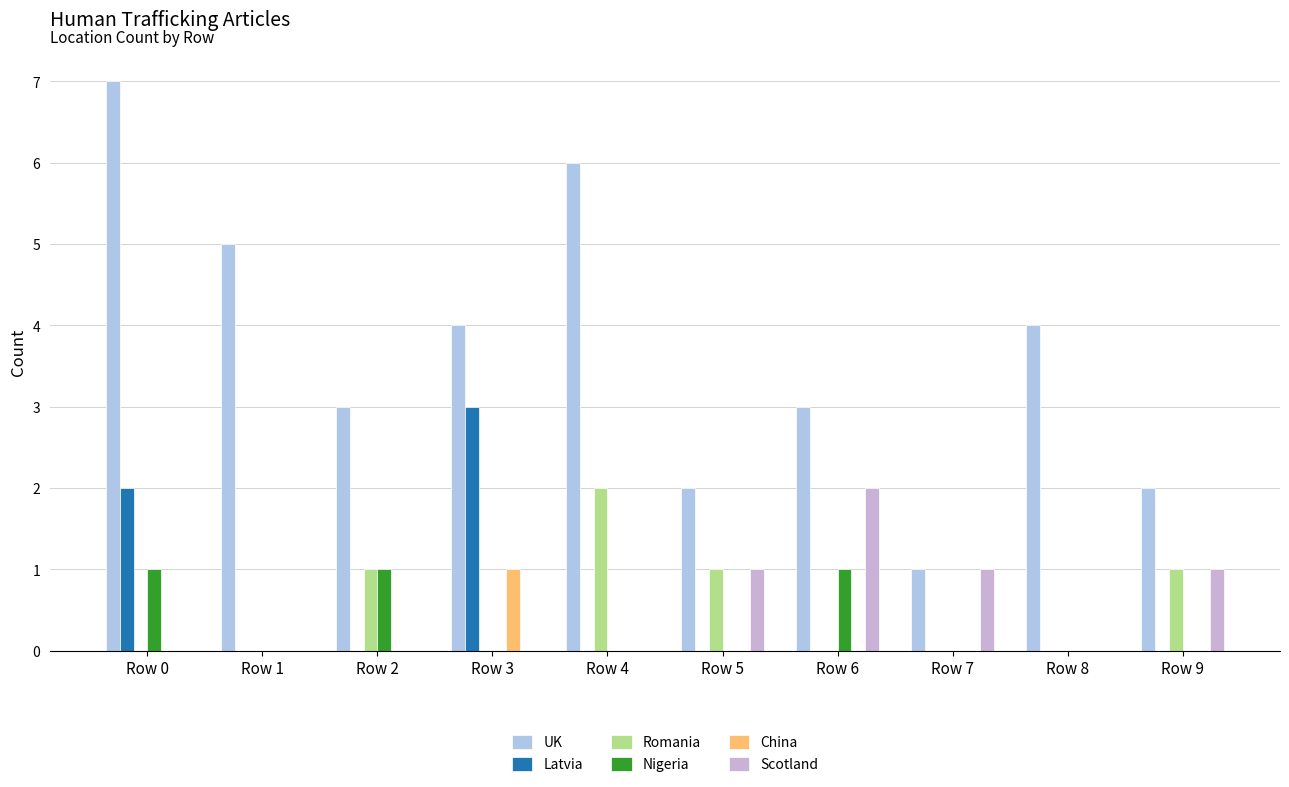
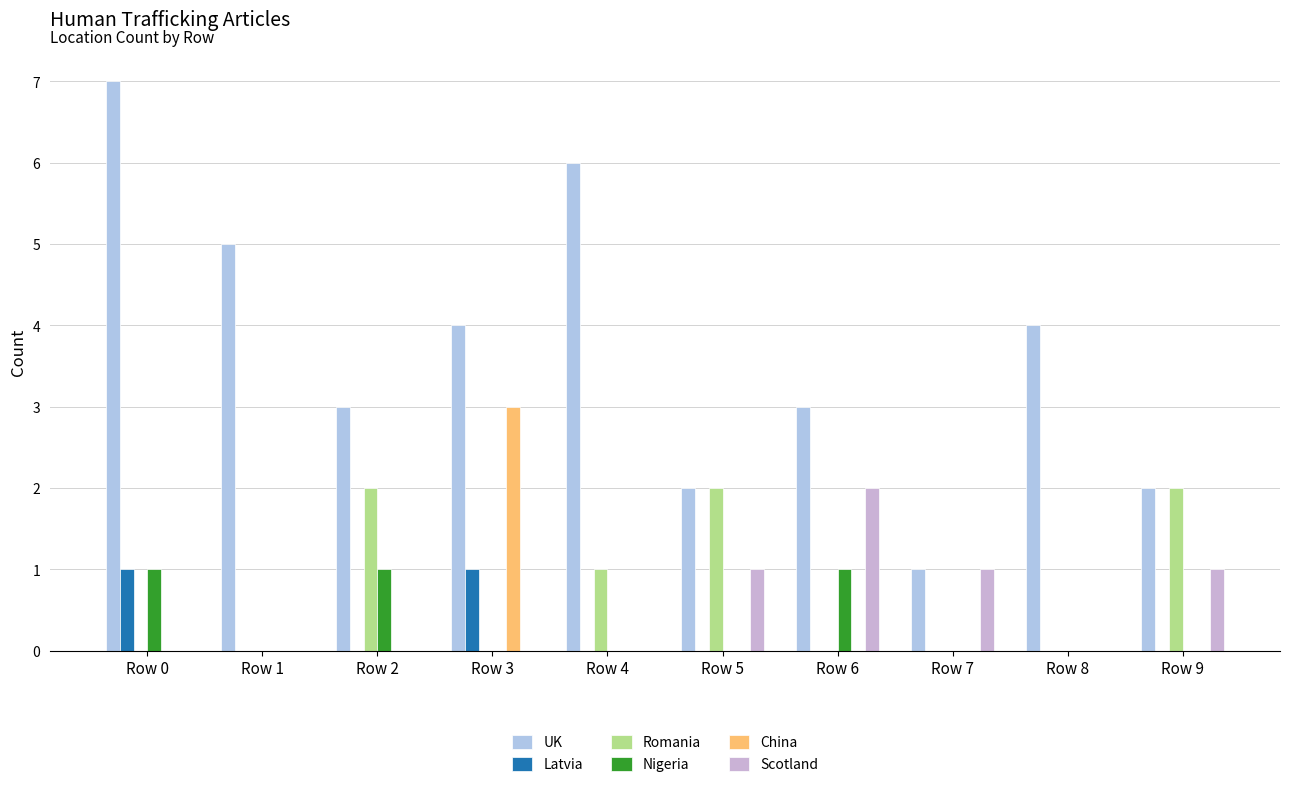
Latvia, Row 0: 2 -> 1
Romania, Row 2: 1 -> 2
Latvia, Row 3: 3 -> 1
China, Row 3: 1 -> 3
Romania, Row 4: 2 -> 1
Romania, Row 5: 1 -> 2
Romania, Row 9: 1 -> 2
